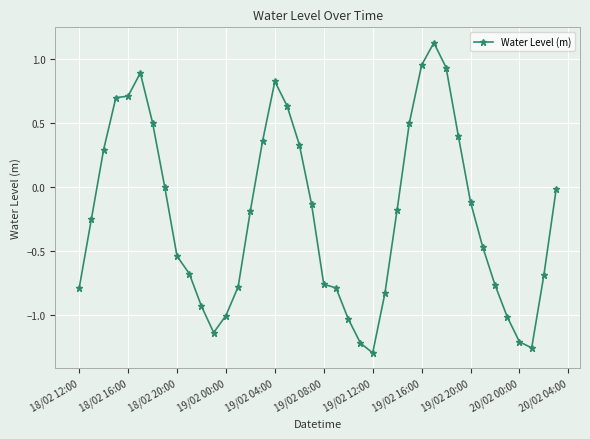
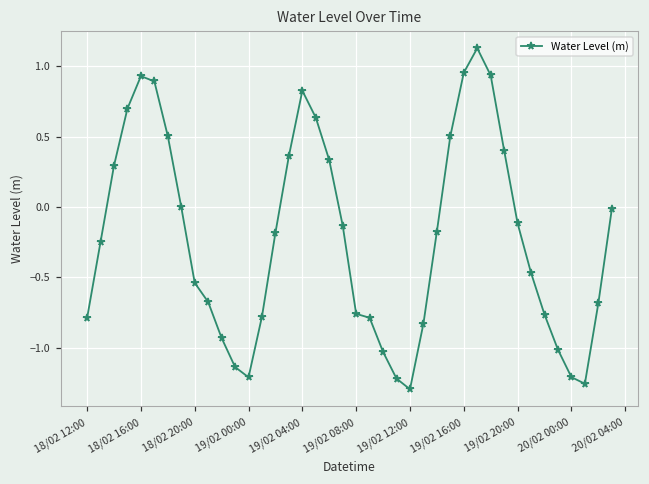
18/02 16:00: 0.71 -> 0.93
19/02 00:00: -1.00 -> -1.21
